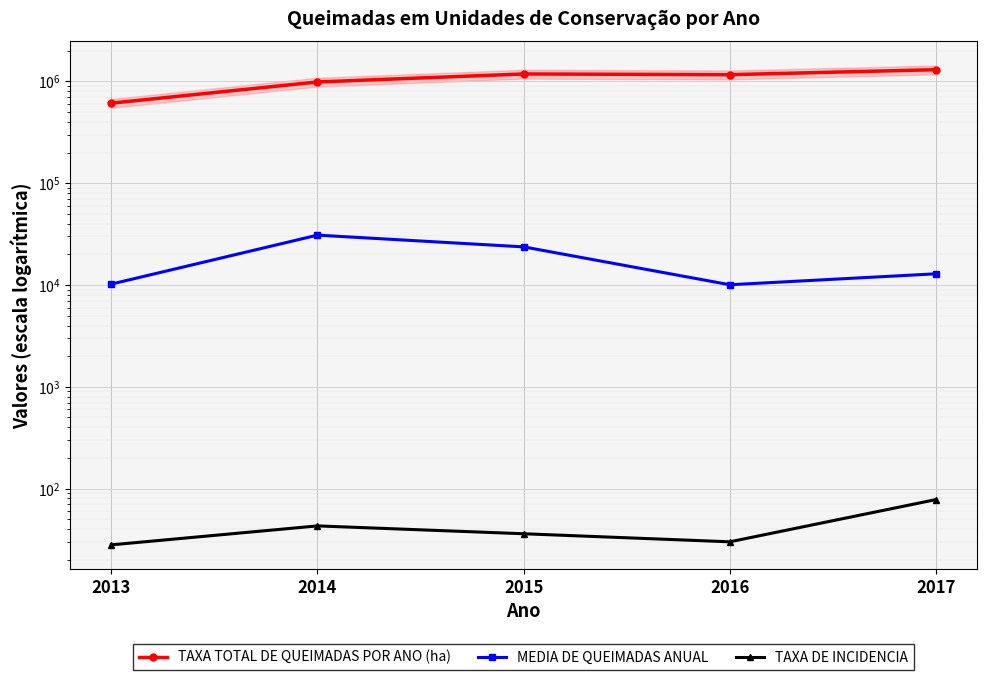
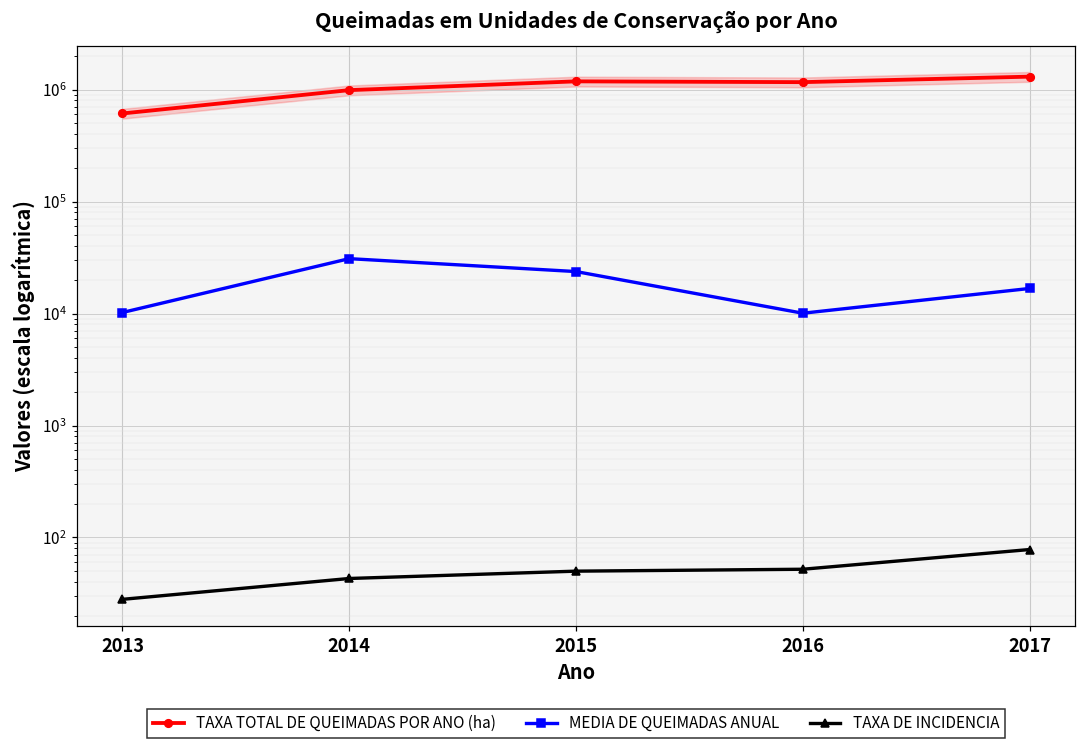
TAXA DE INCIDENCIA, 2015: 36 -> 50
TAXA DE INCIDENCIA, 2016: 30 -> 50
MEDIA DE QUEIMADAS ANUAL, 2017: 13000 -> 17000
